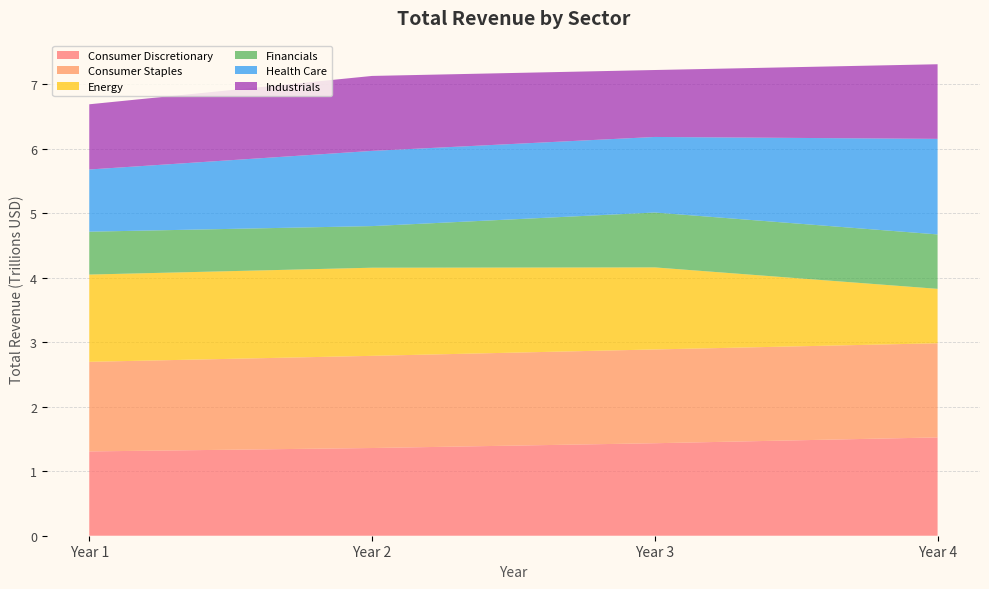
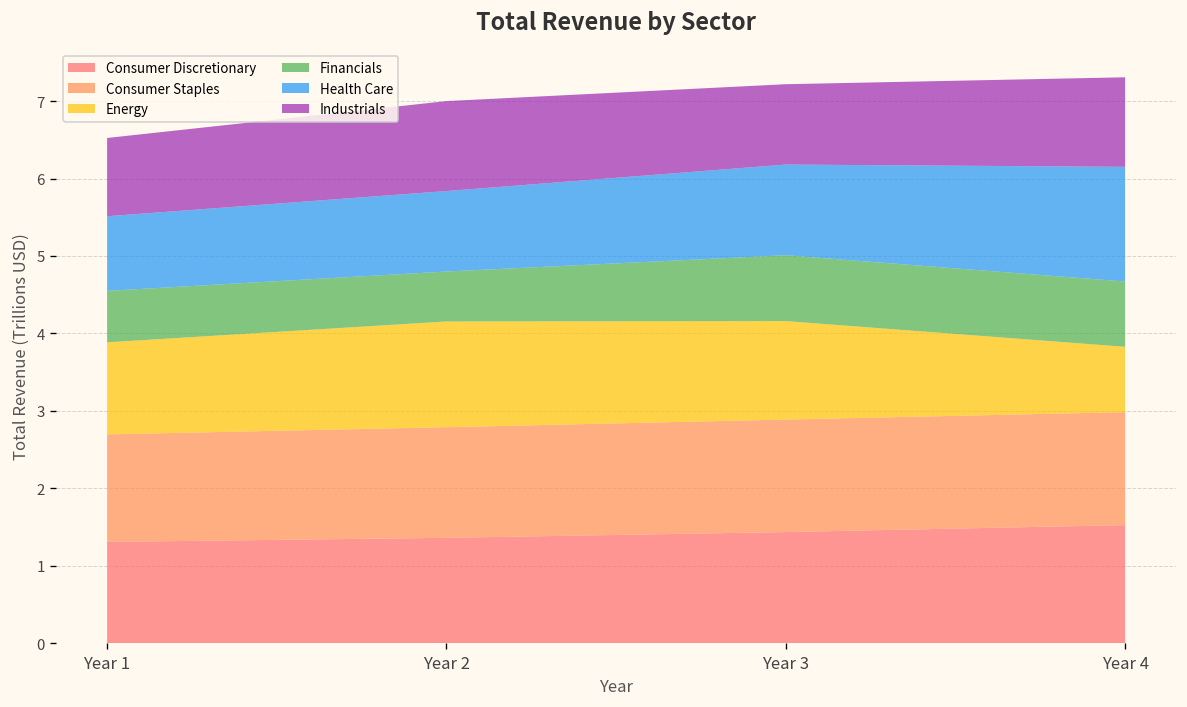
Energy, Year 1: 1.4 -> 1.2
Health Care, Year 2: 1.2 -> 1.0
